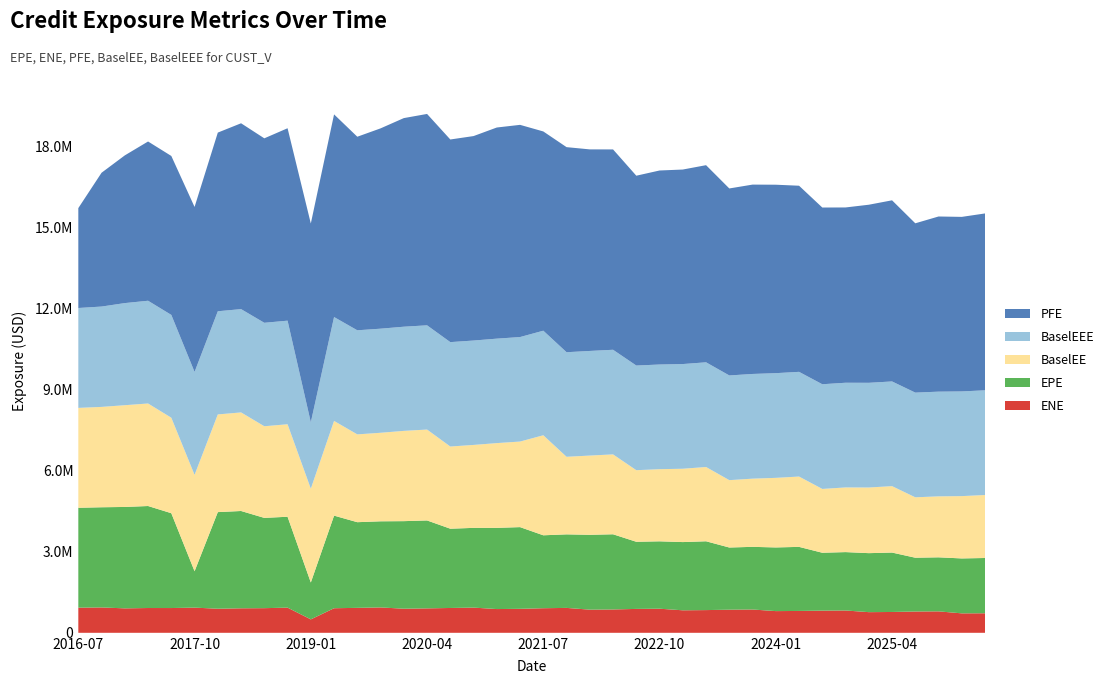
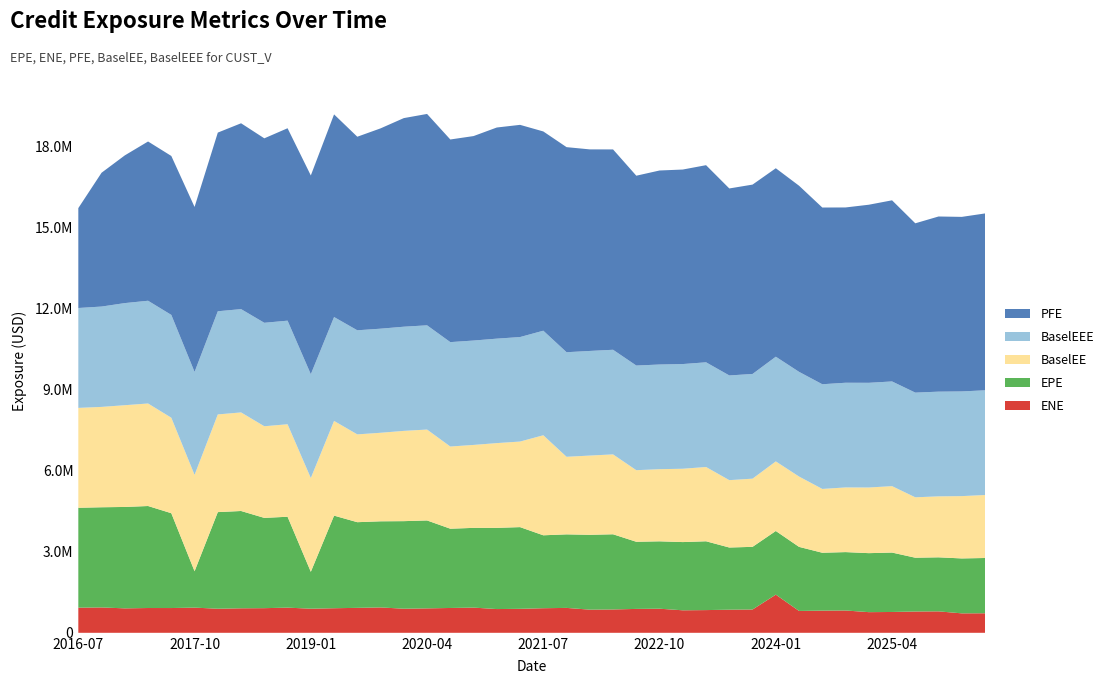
ENE, 2019-01: 500000 -> 900000
BaselEEE, 2019-01: 2500000 -> 3800000
ENE, 2024-01: 800000 -> 1400000
